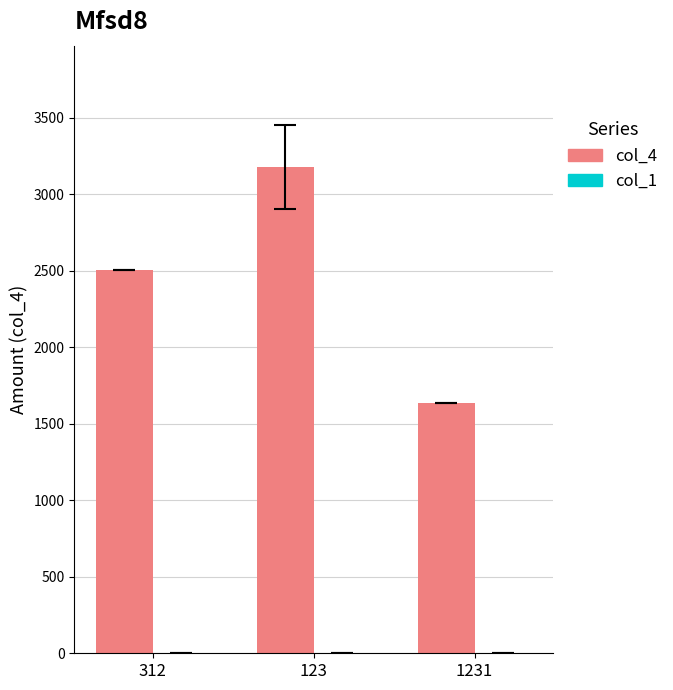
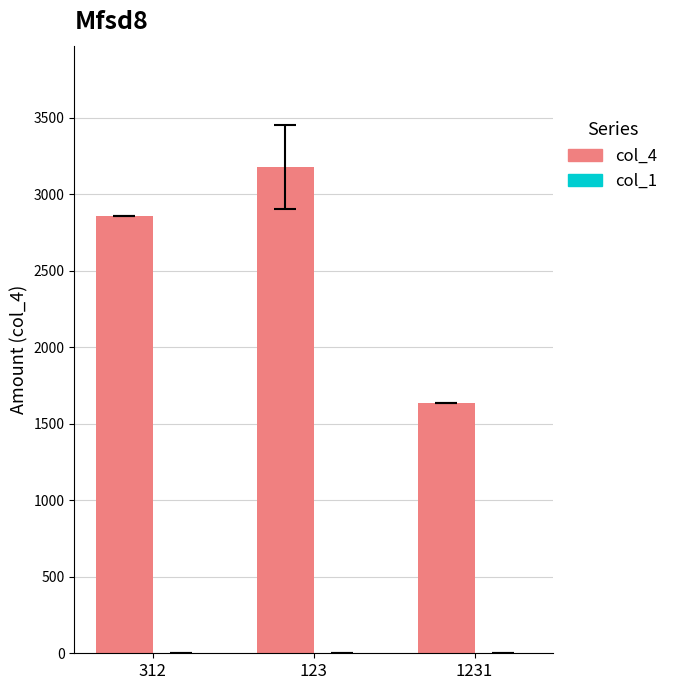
col_4, 312: 2500 -> 2850
